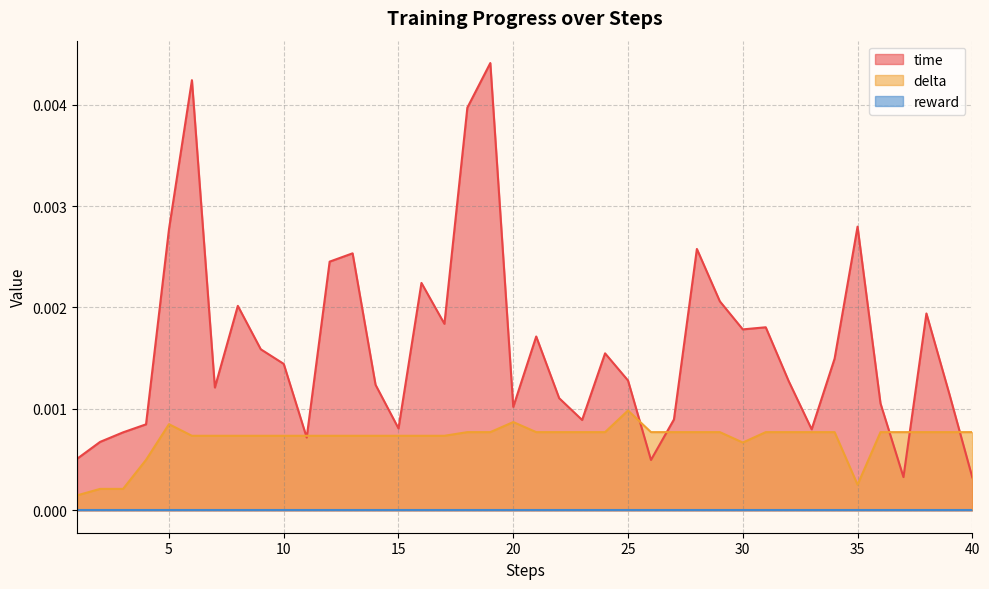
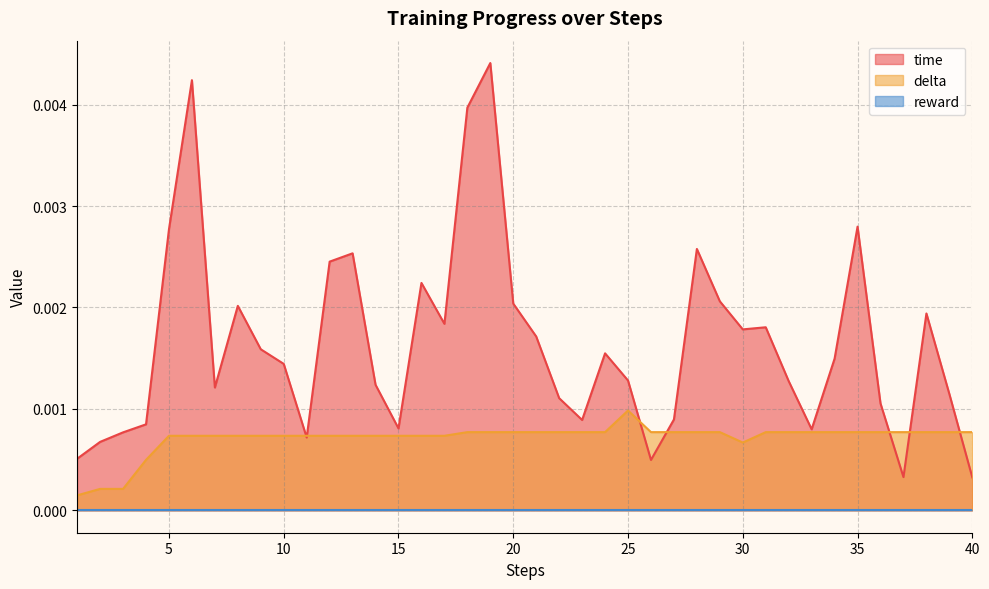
delta, 5: 0.00085 -> 0.00074
time, 20: 0.00102 -> 0.00204
delta, 20: 0.00087 -> 0.00077
delta, 35: 0.00025 -> 0.00077
